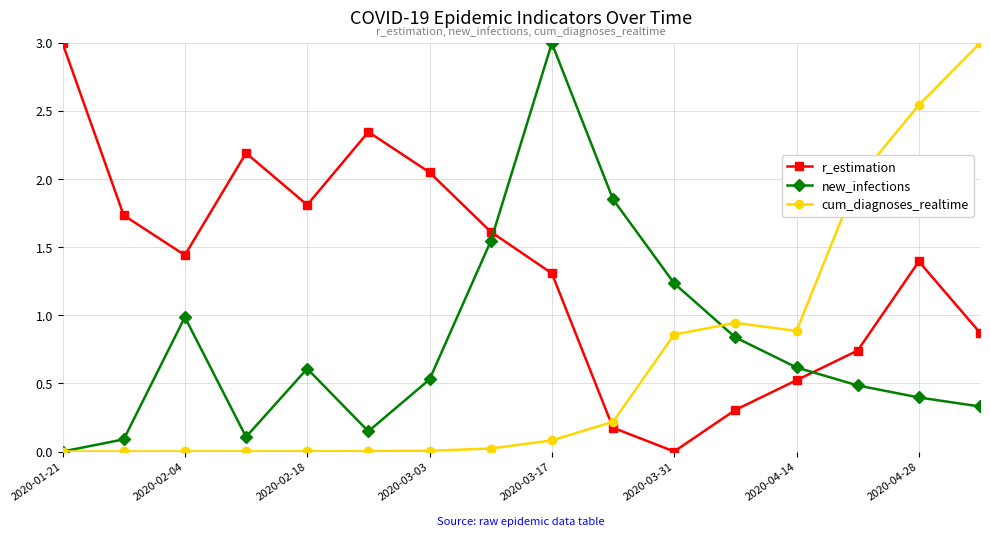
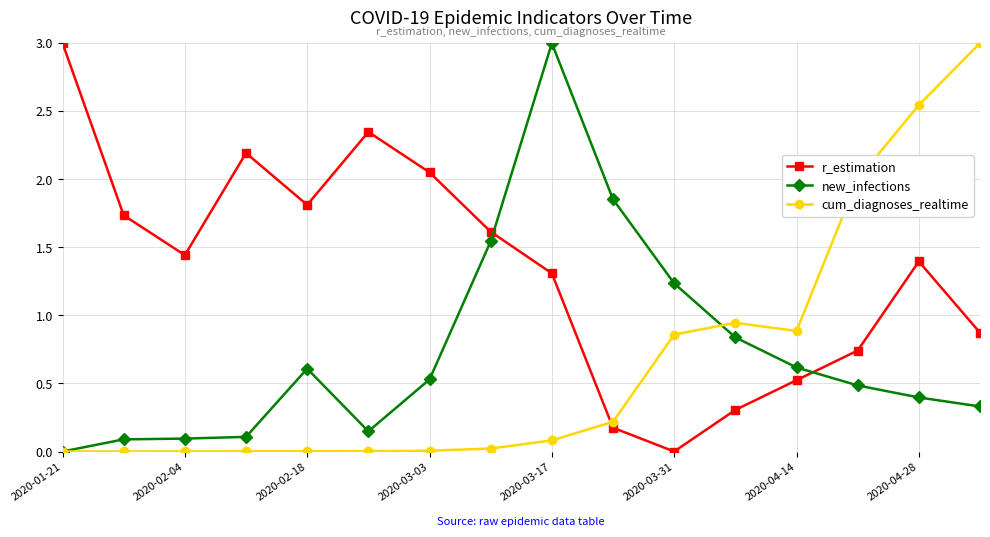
new_infections, 2020-02-04: 0.99 -> 0.09
